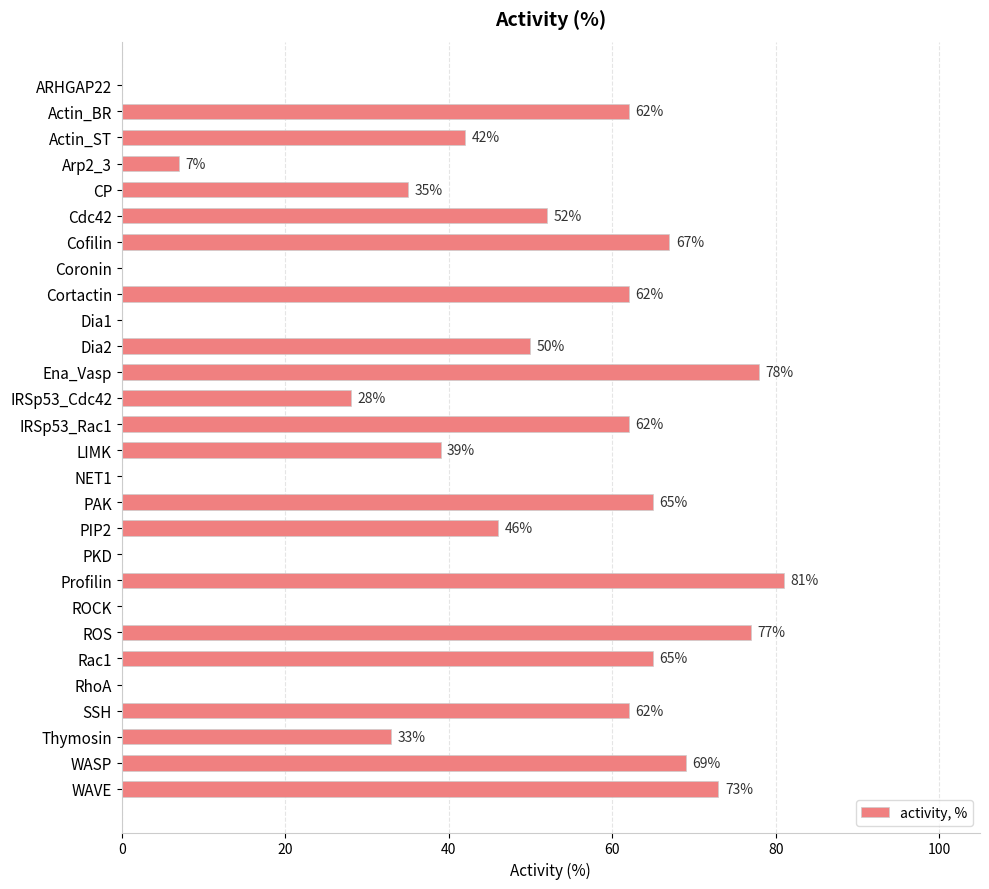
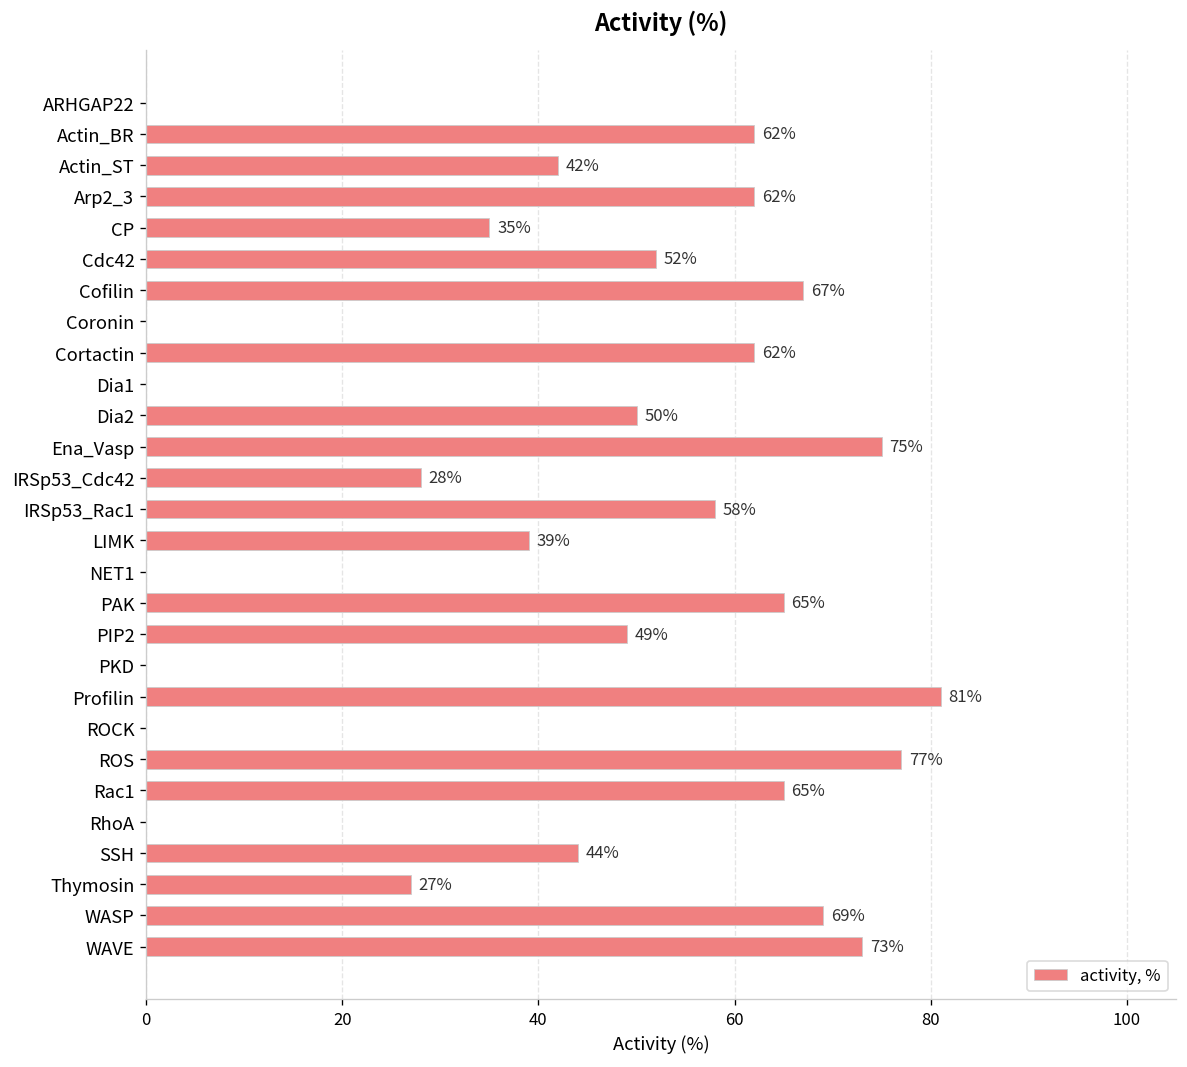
Arp2_3: 7% -> 62%
Ena_Vasp: 78% -> 75%
IRSp53_Rac1: 62% -> 58%
PIP2: 46% -> 49%
SSH: 62% -> 44%
Thymosin: 33% -> 27%
